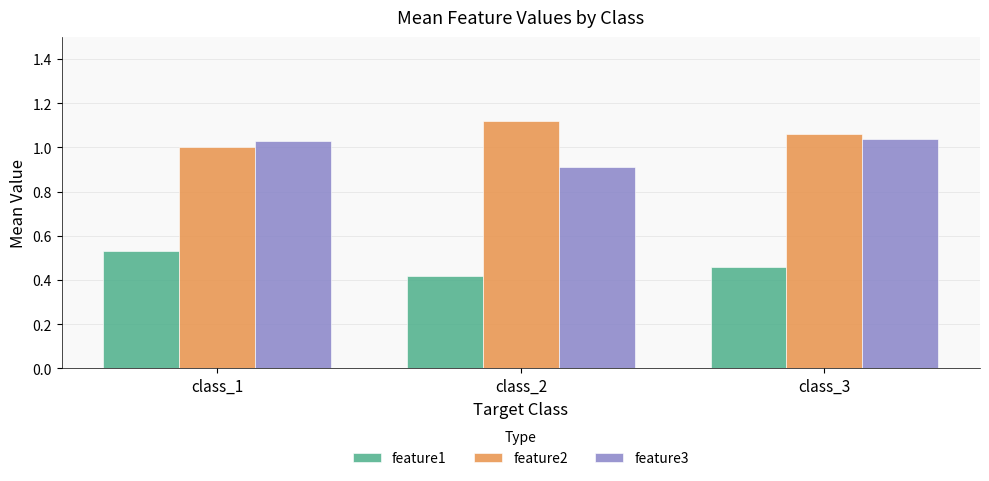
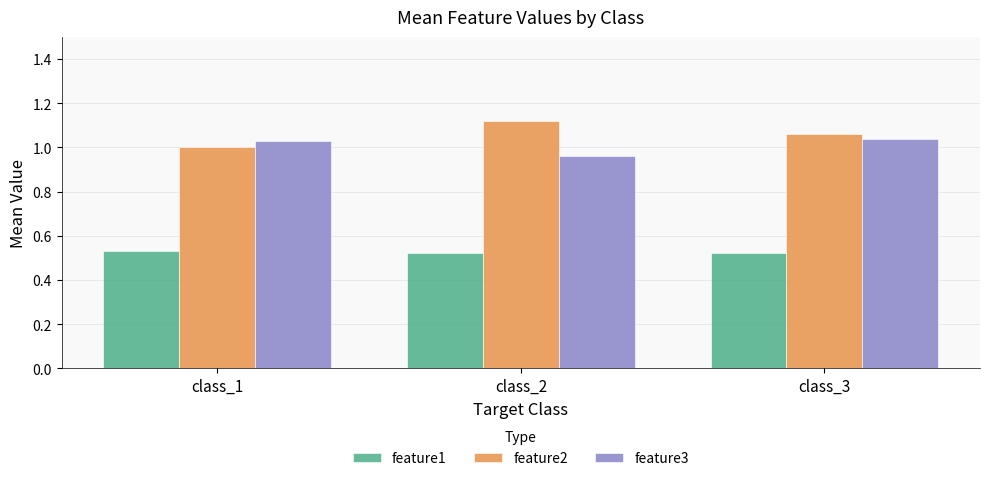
feature1, class_2: 0.42 -> 0.52
feature3, class_2: 0.91 -> 0.96
feature1, class_3: 0.46 -> 0.52
